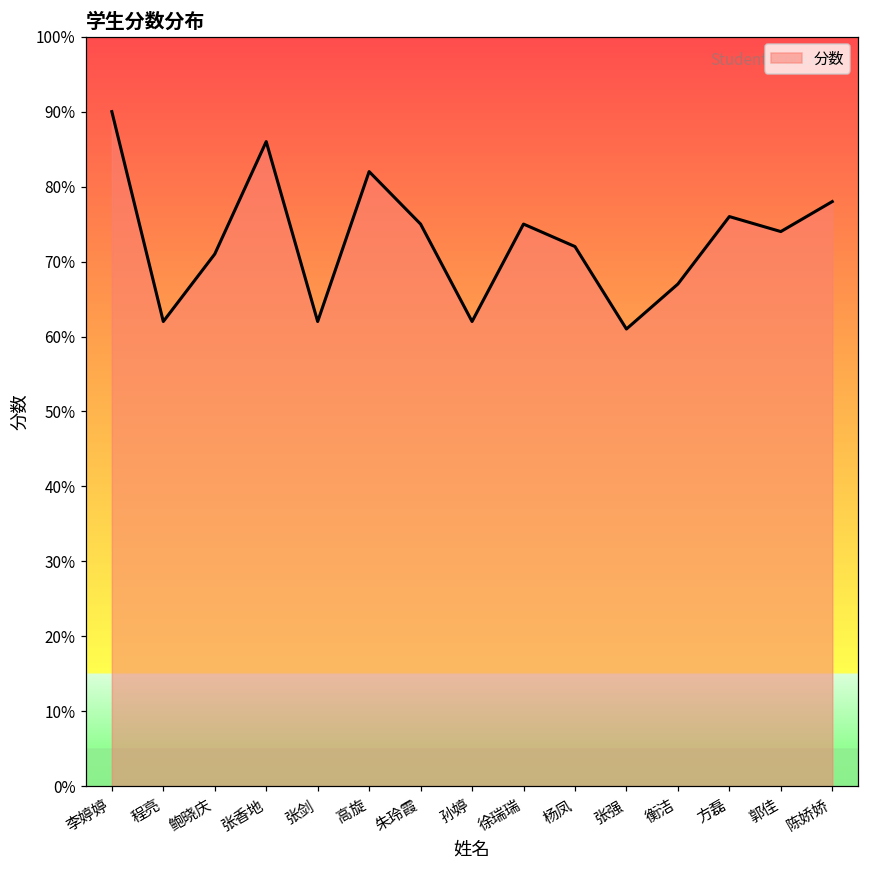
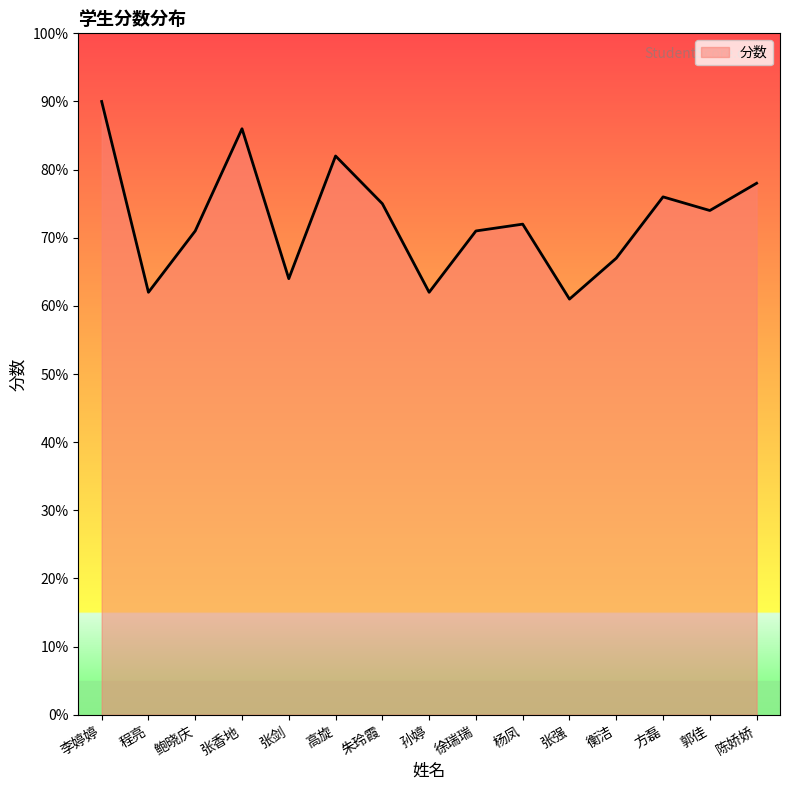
张剑: 62% -> 64%
徐瑞瑞: 75% -> 71%
